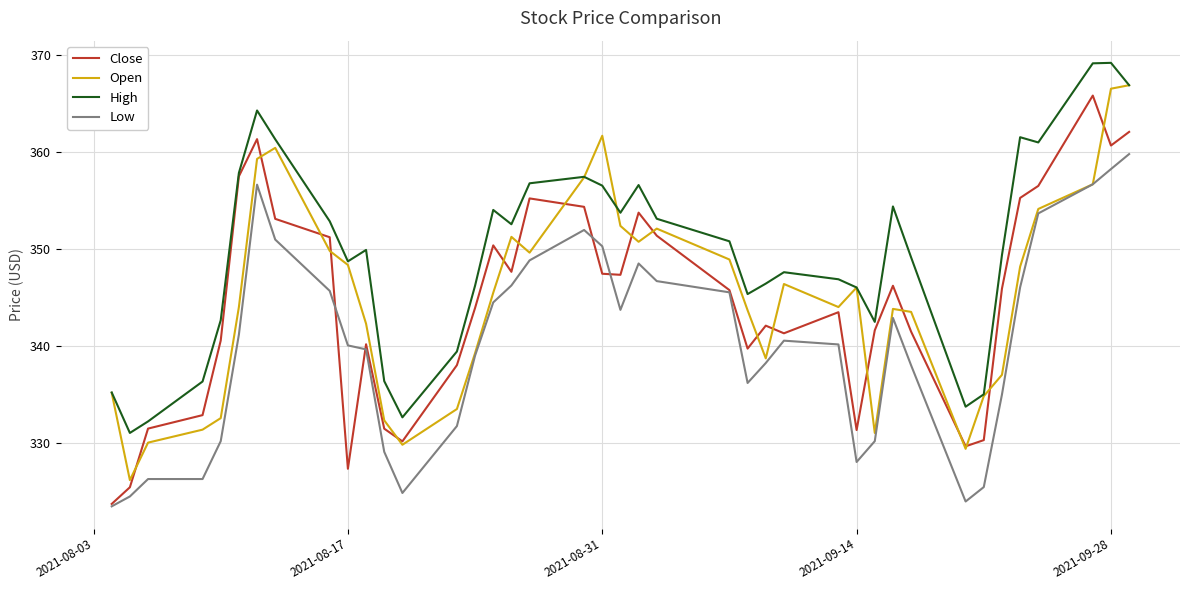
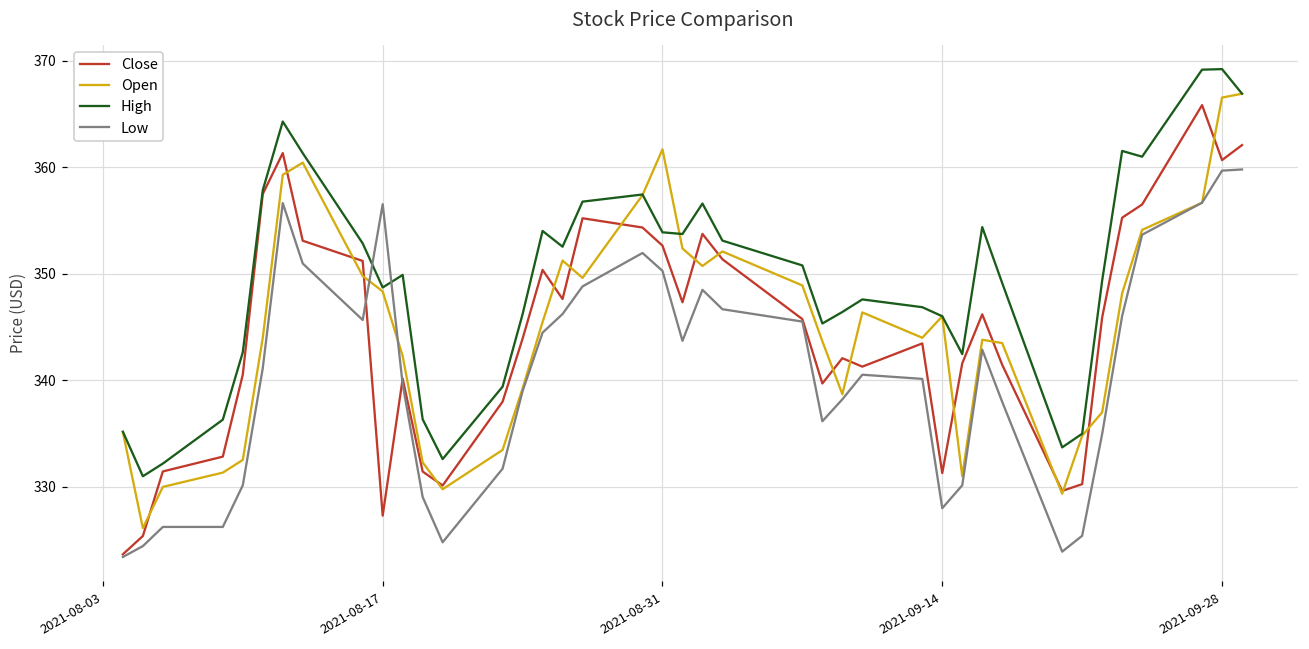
Low, 2021-08-17: 340 -> 357
Close, 2021-08-31: 347 -> 353
High, 2021-08-31: 357 -> 354
Low, 2021-09-28: 358 -> 360
